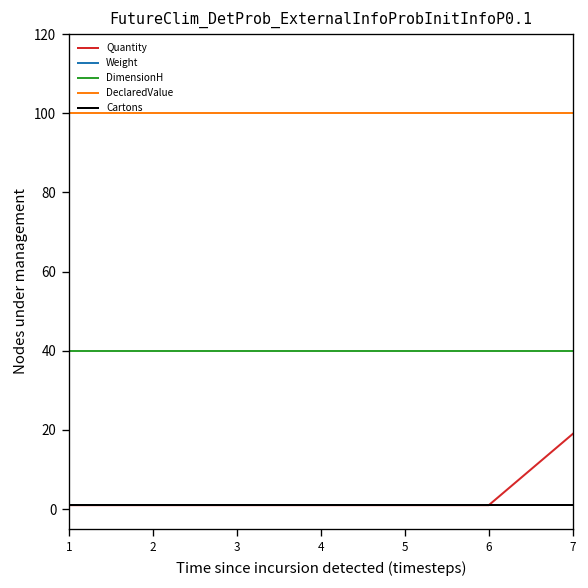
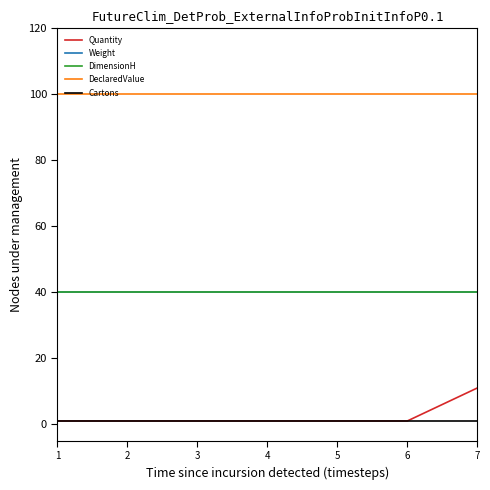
Quantity, 7: 19 -> 11
